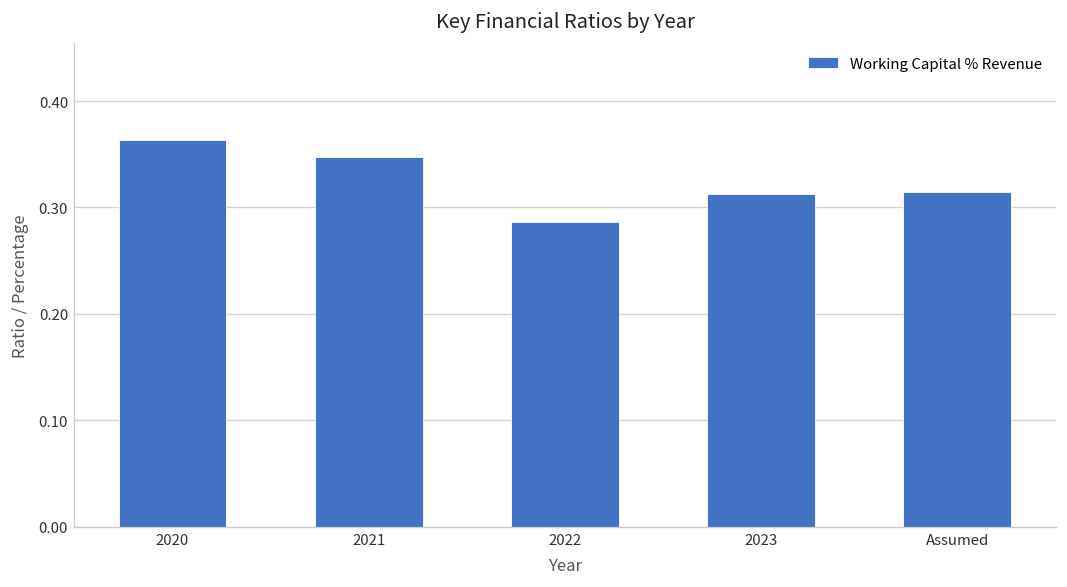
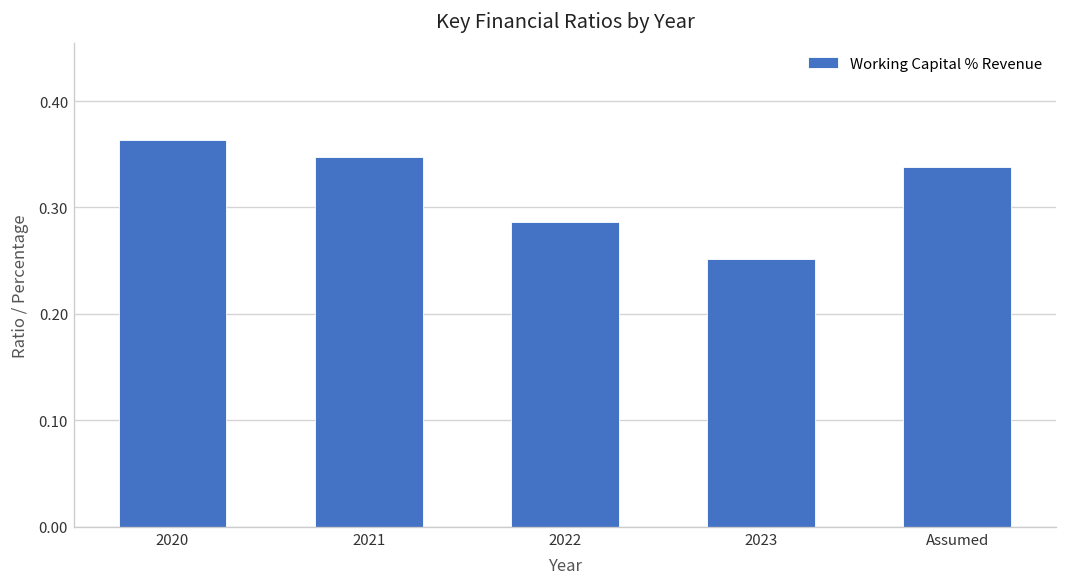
2023: 0.31 -> 0.25
Assumed: 0.31 -> 0.34
